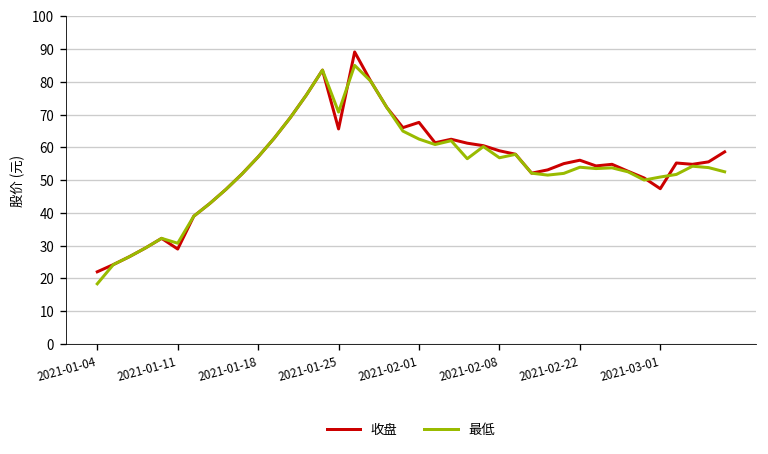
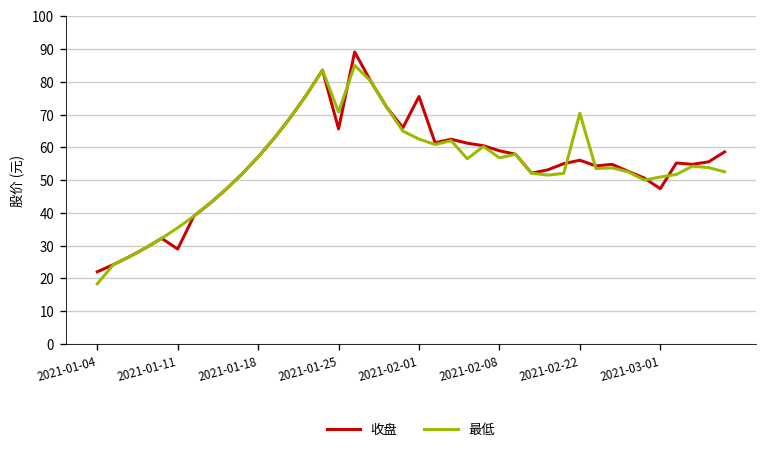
最低, 2021-01-11: 31 -> 35
收盘, 2021-02-01: 68 -> 76
最低, 2021-02-22: 54 -> 70
